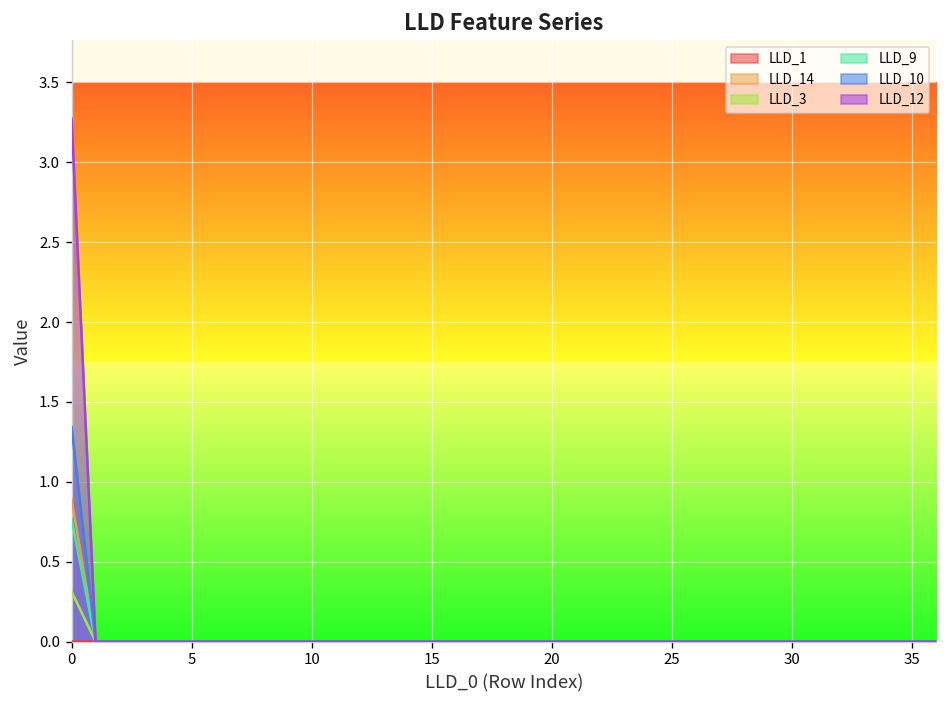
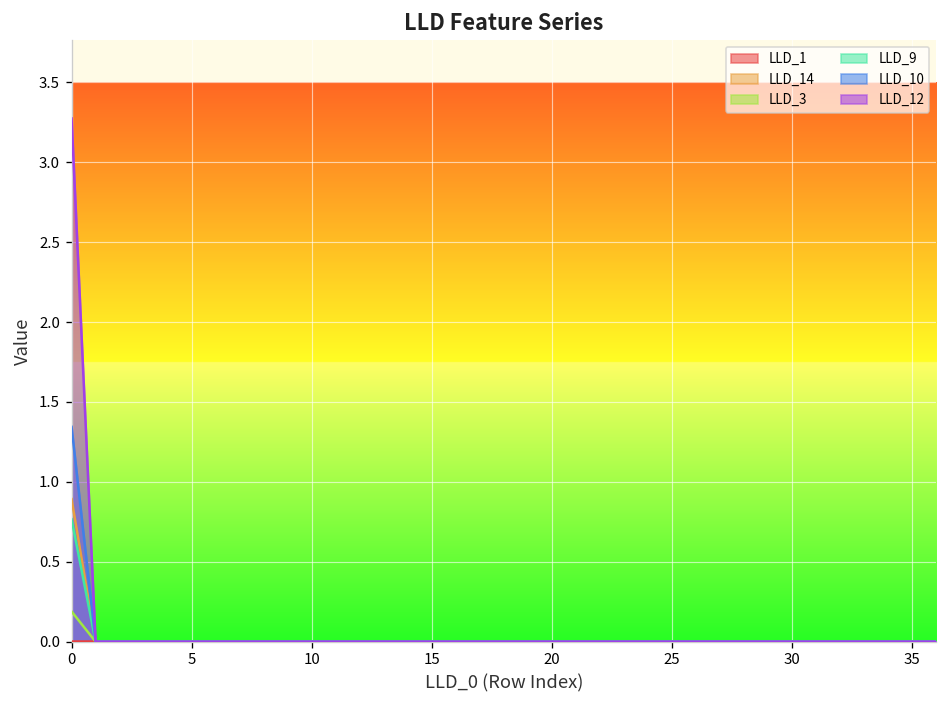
LLD_3, 0: 0.31 -> 0.19
